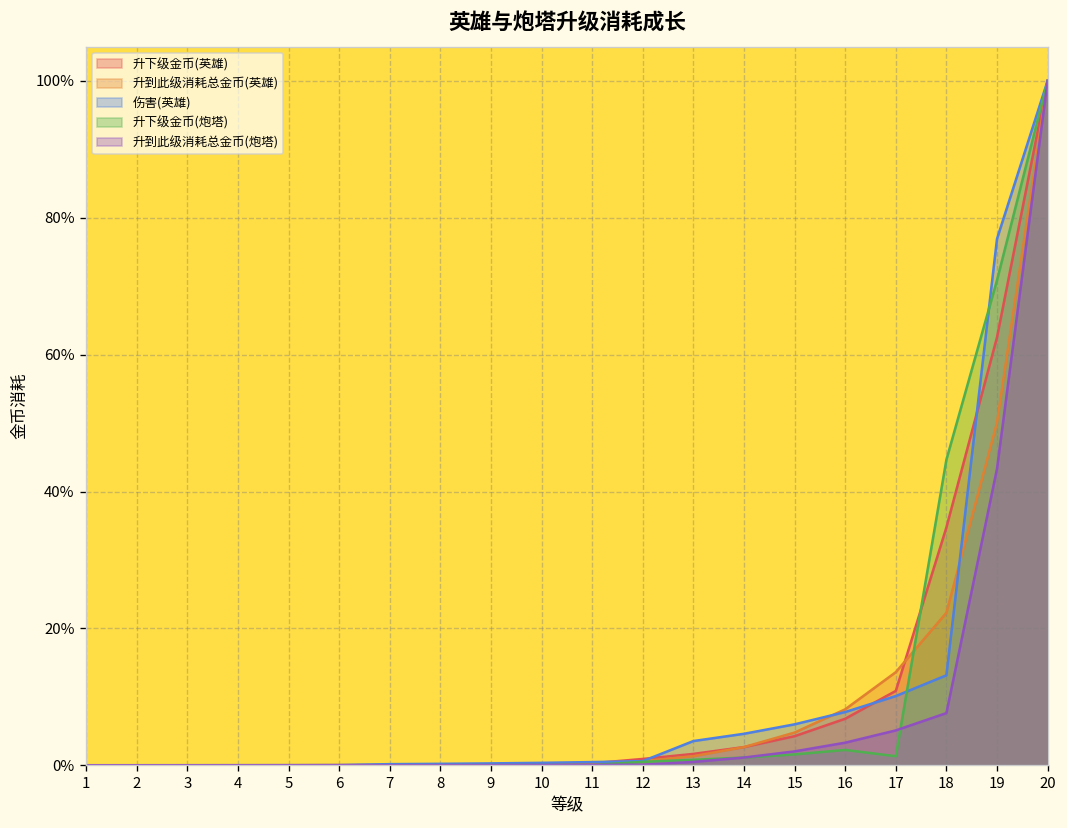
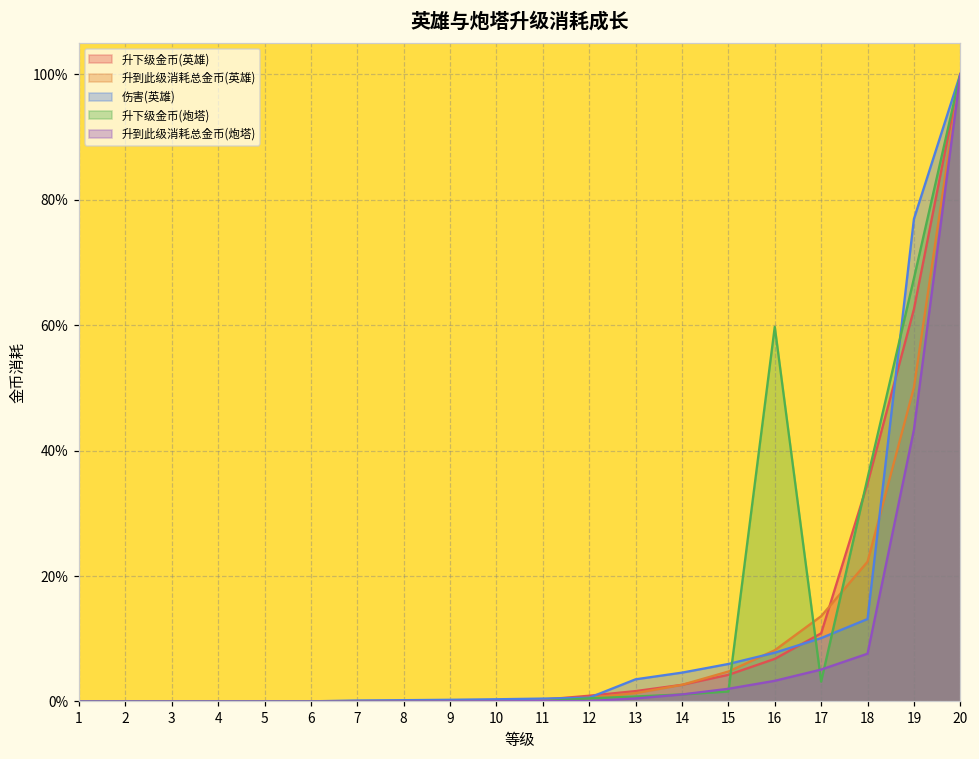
升下级金币(炮塔), 16: 2% -> 60%
升下级金币(炮塔), 17: 1% -> 3%
升下级金币(炮塔), 18: 45% -> 36%
升下级金币(炮塔), 19: 71% -> 67%
